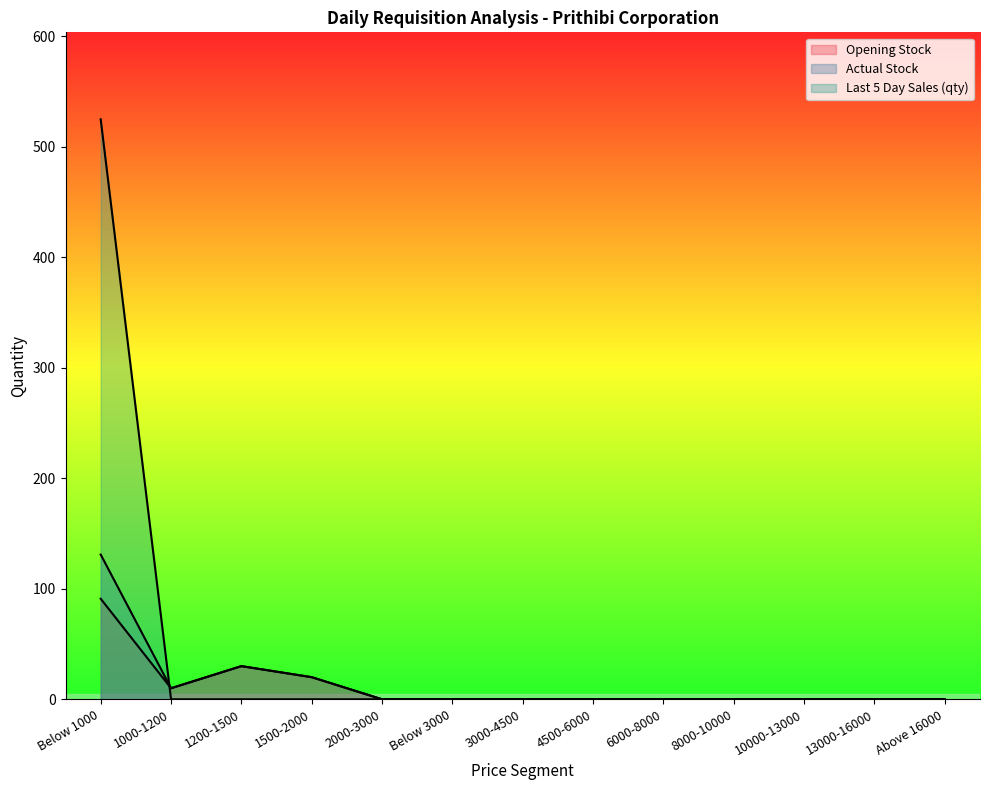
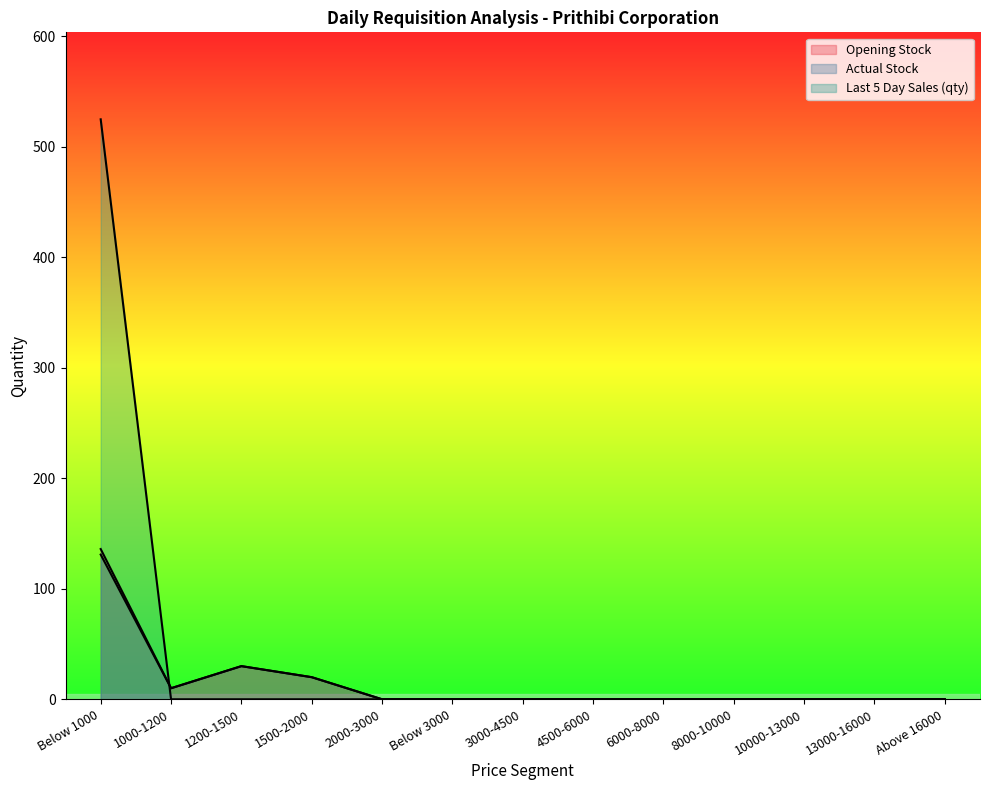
Opening Stock, Below 1000: 91 -> 136
